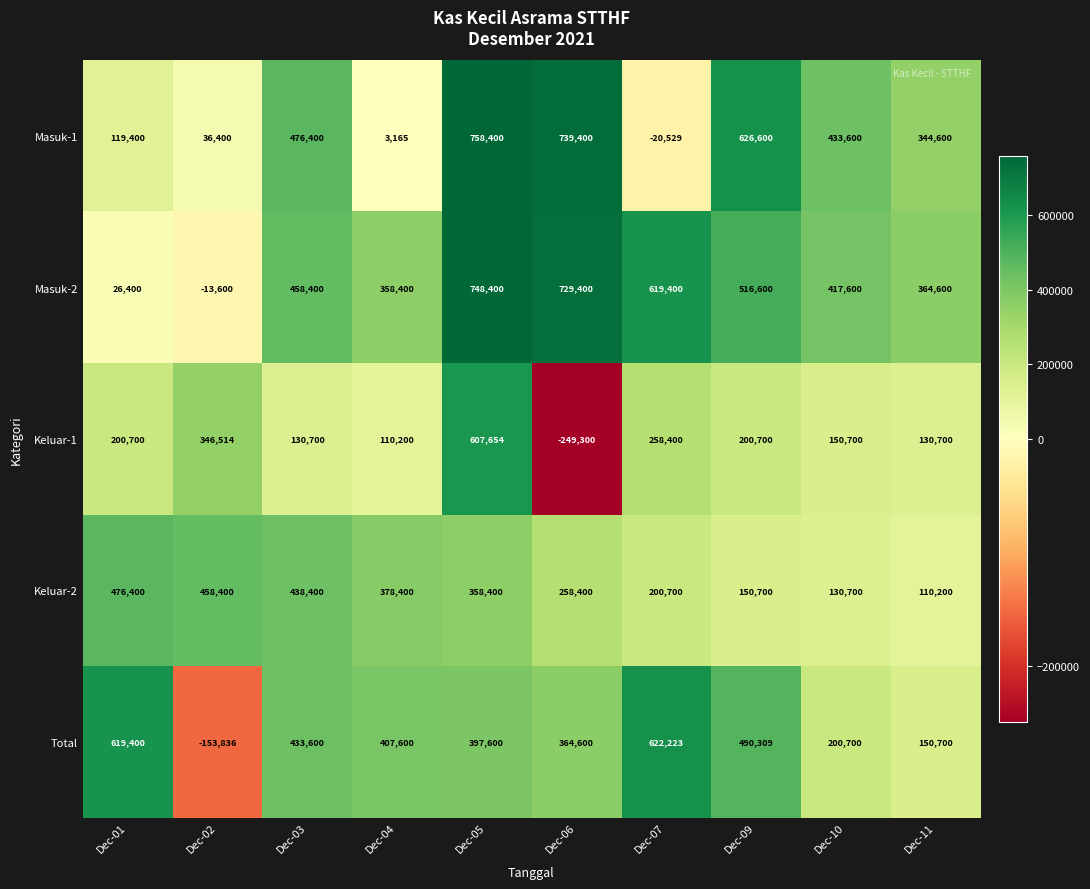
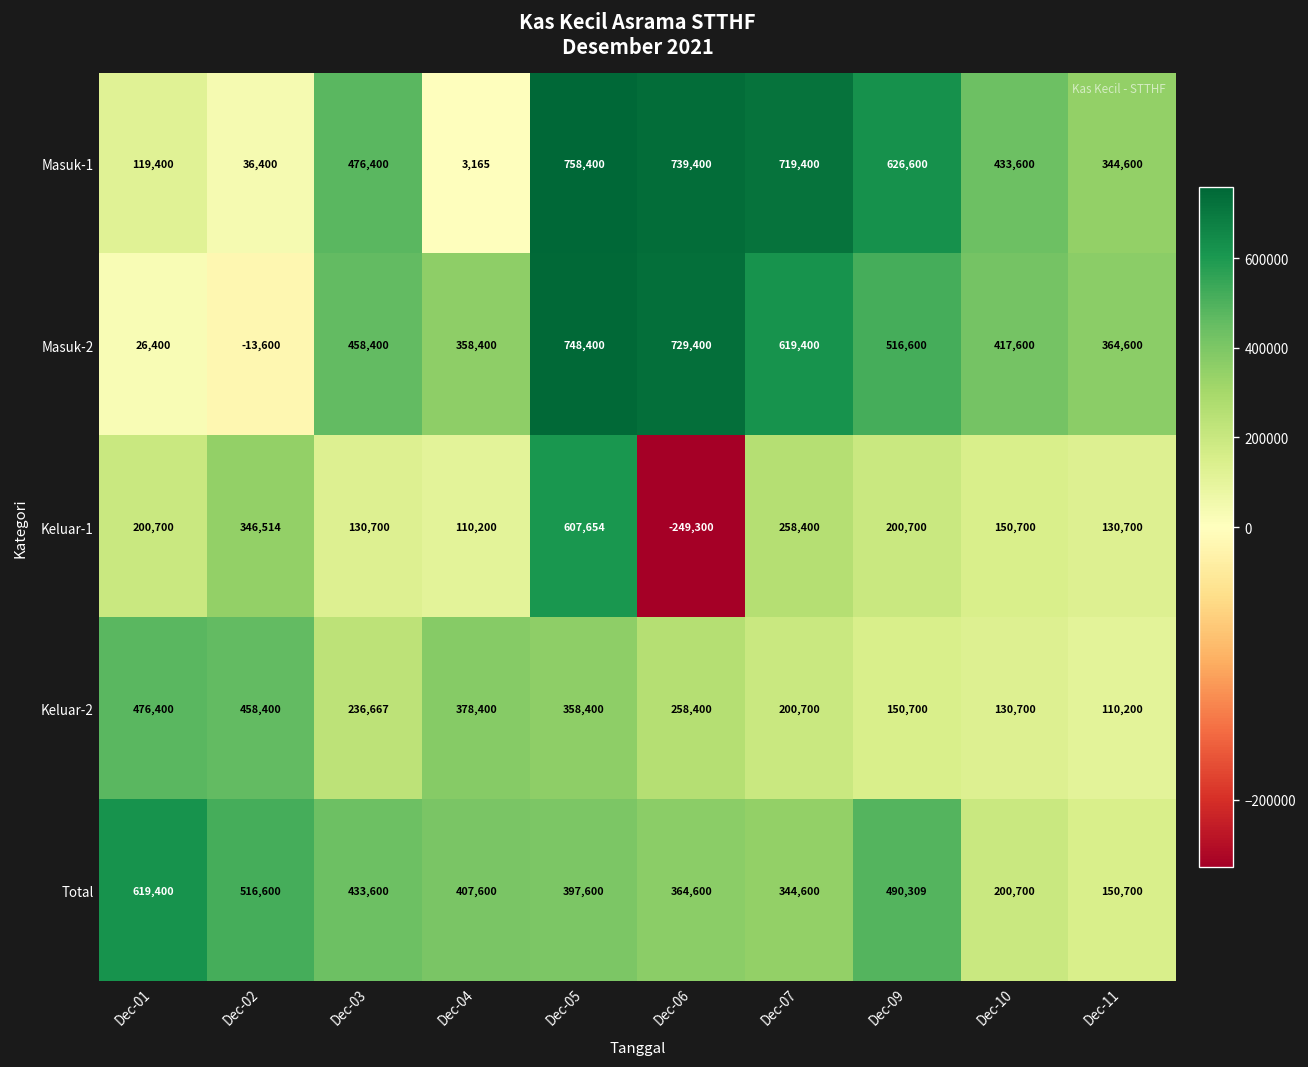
Masuk-1, Dec-07: -20,529 -> 719,400
Keluar-2, Dec-03: 438,400 -> 236,667
Total, Dec-02: -153,836 -> 516,600
Total, Dec-07: 622,223 -> 344,600
